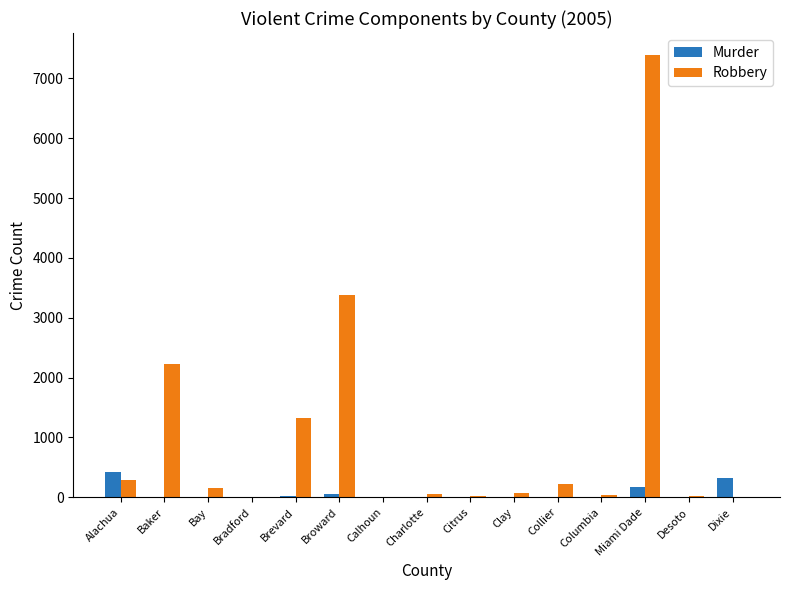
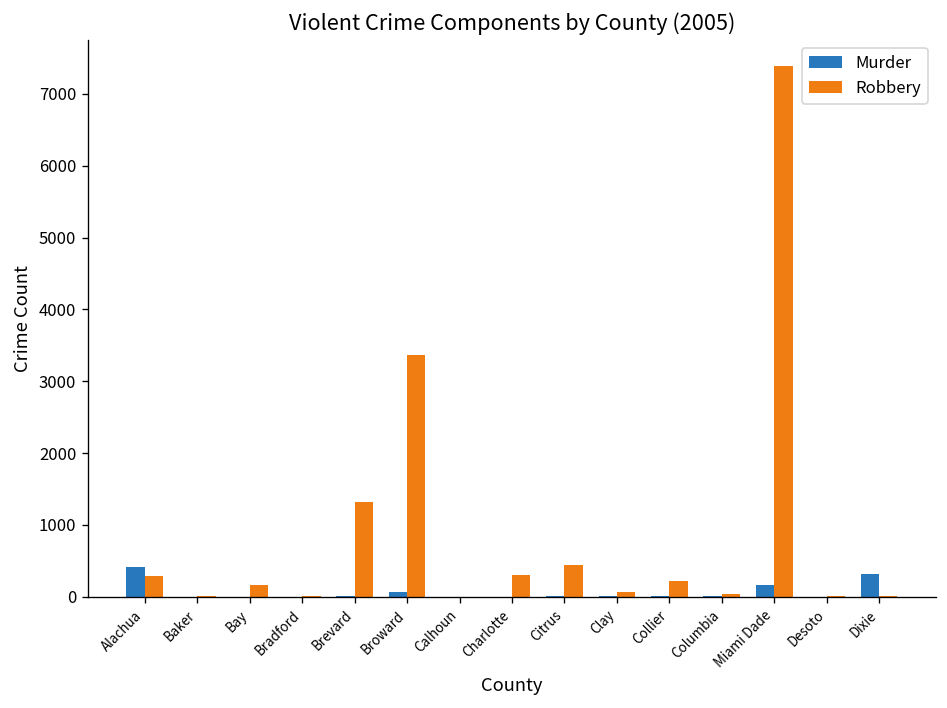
Robbery, Baker: 2200 -> 0
Robbery, Charlotte: 100 -> 300
Robbery, Citrus: 0 -> 400
